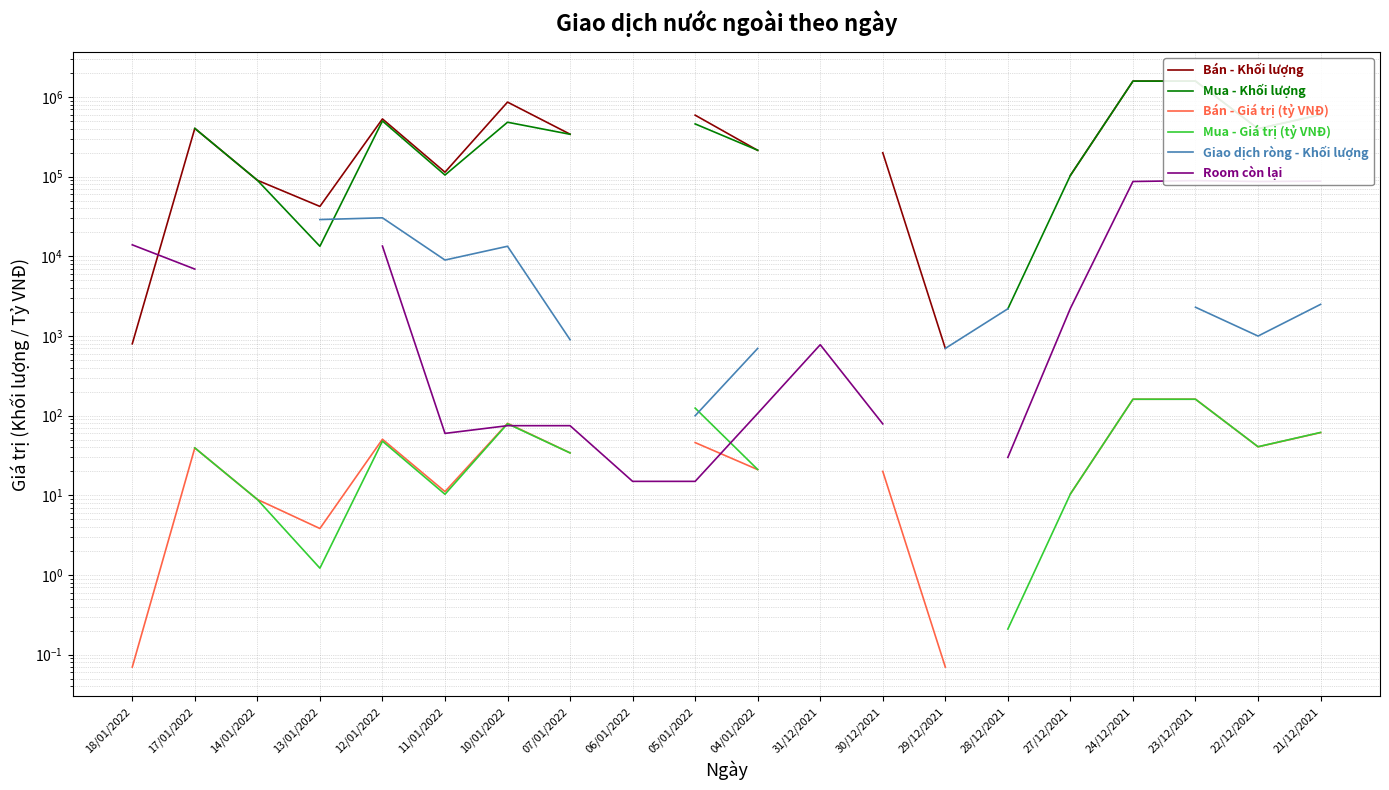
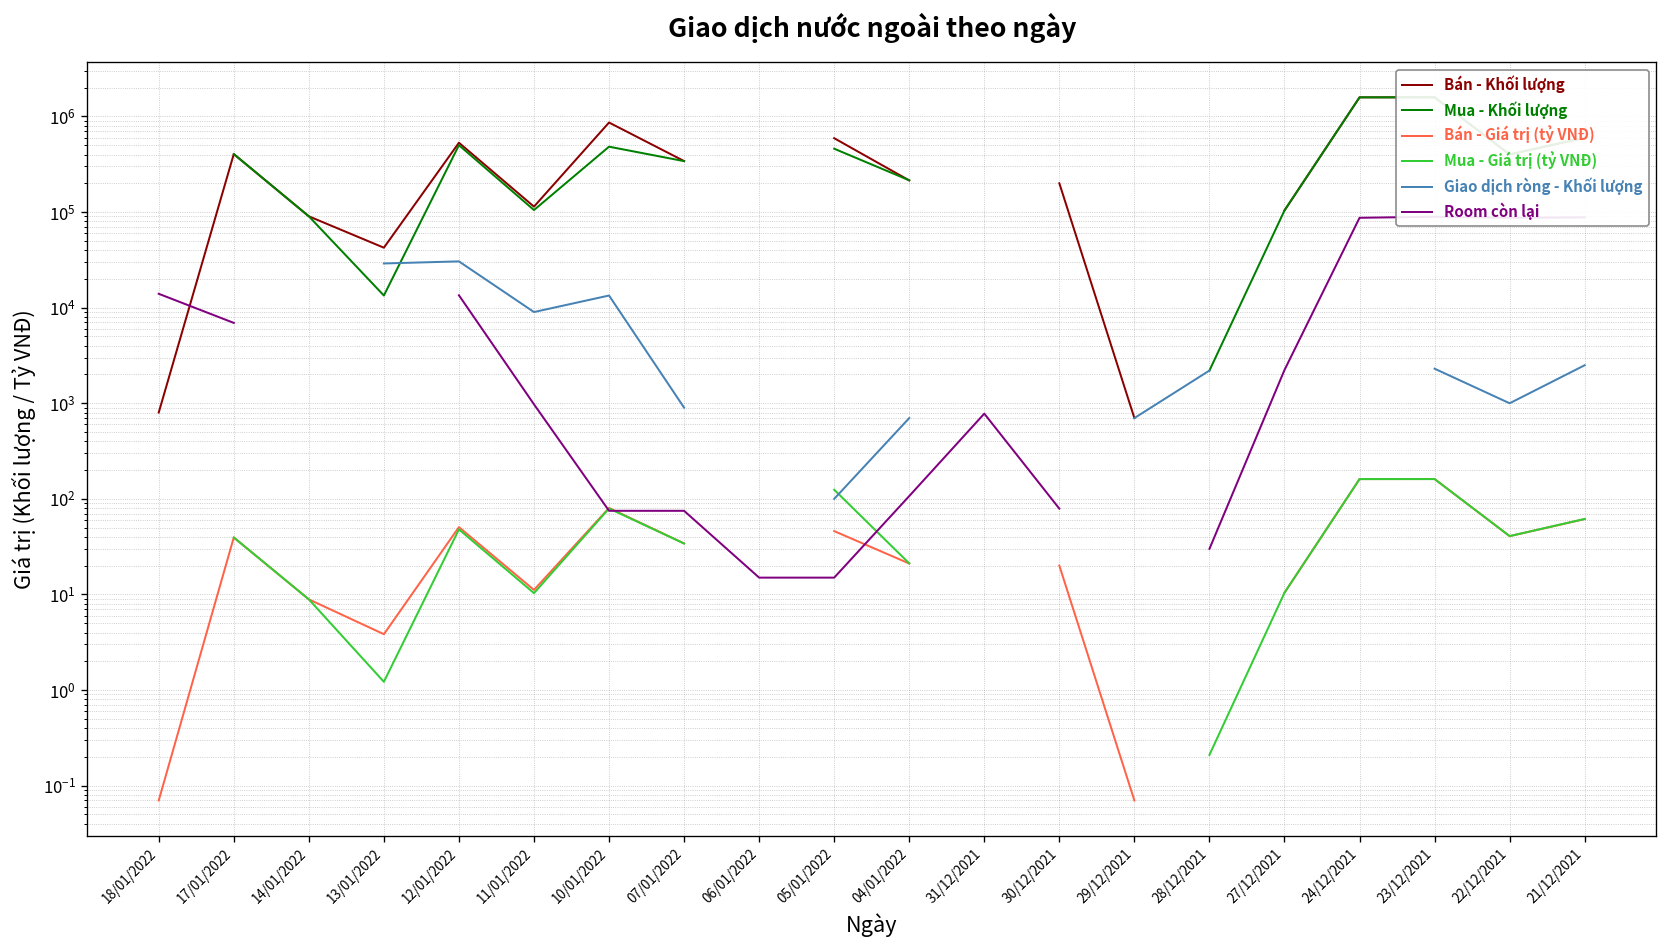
Room còn lại, 11/01/2022: 60 -> 1000
